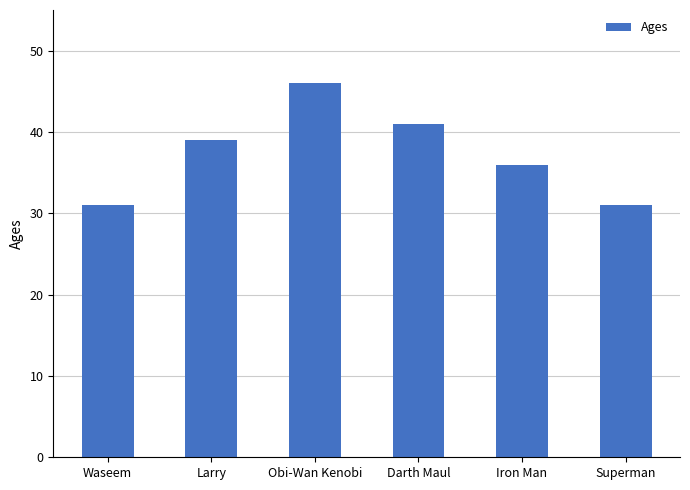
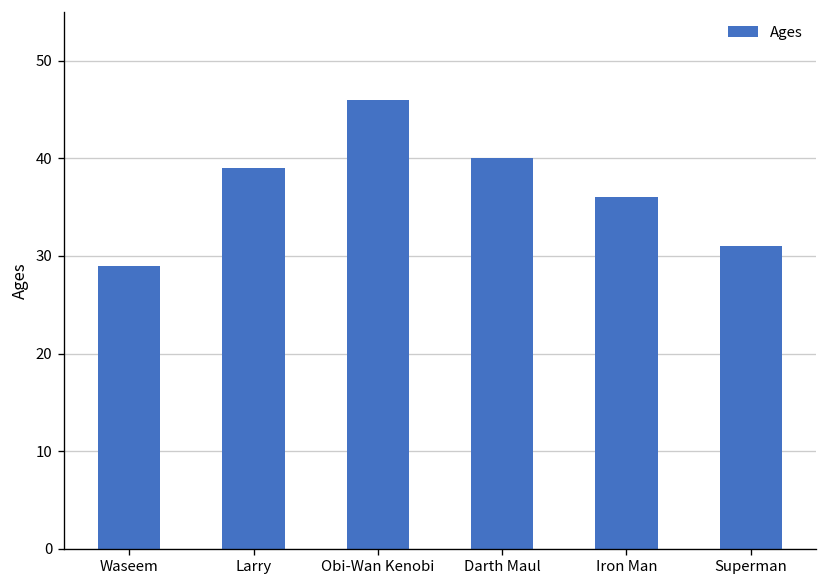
Waseem: 31 -> 29
Darth Maul: 41 -> 40
